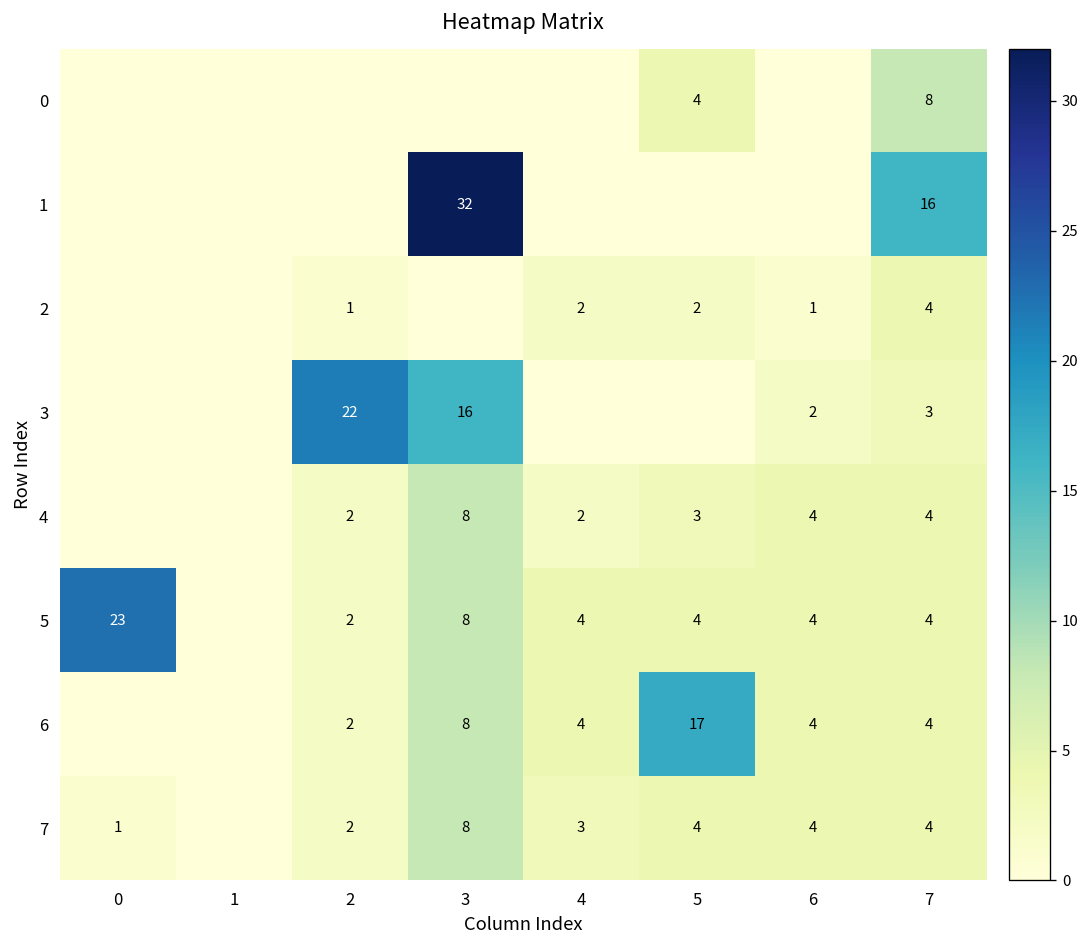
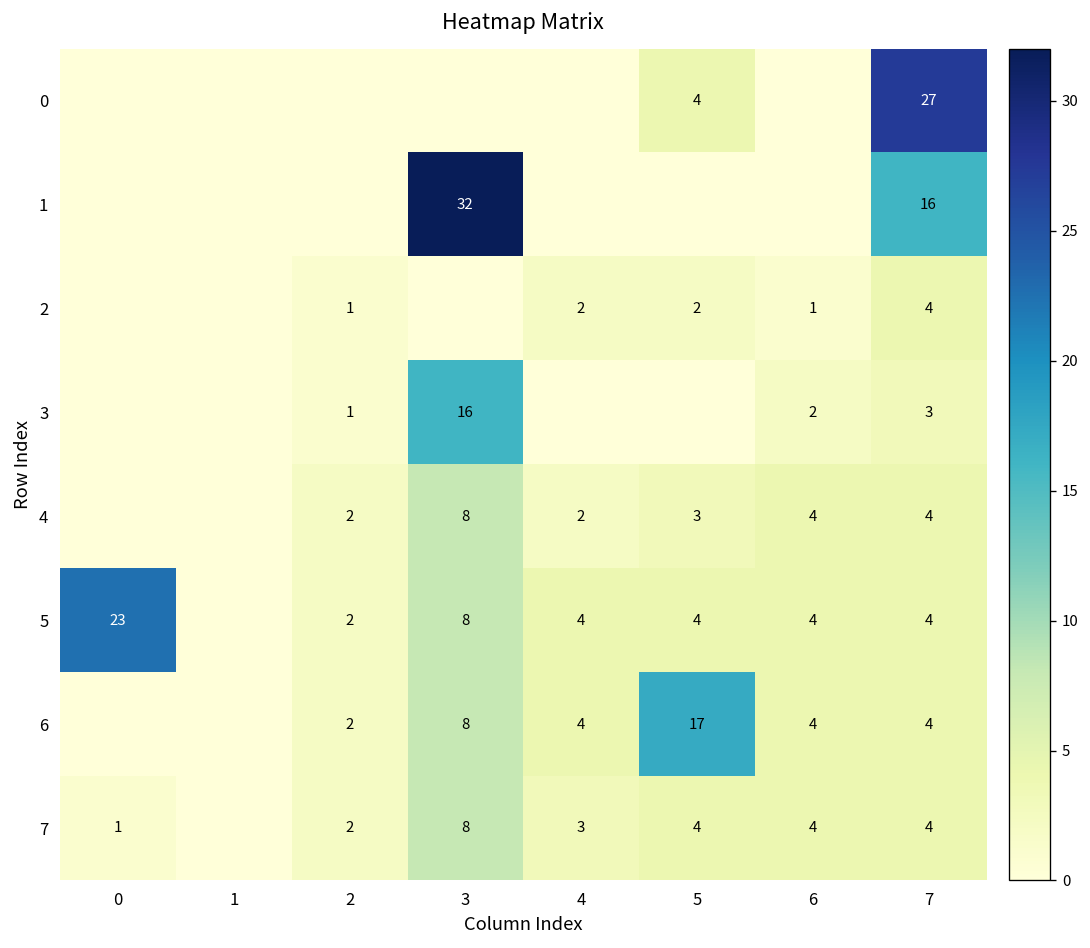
0, 7: 8 -> 27
3, 2: 22 -> 1
